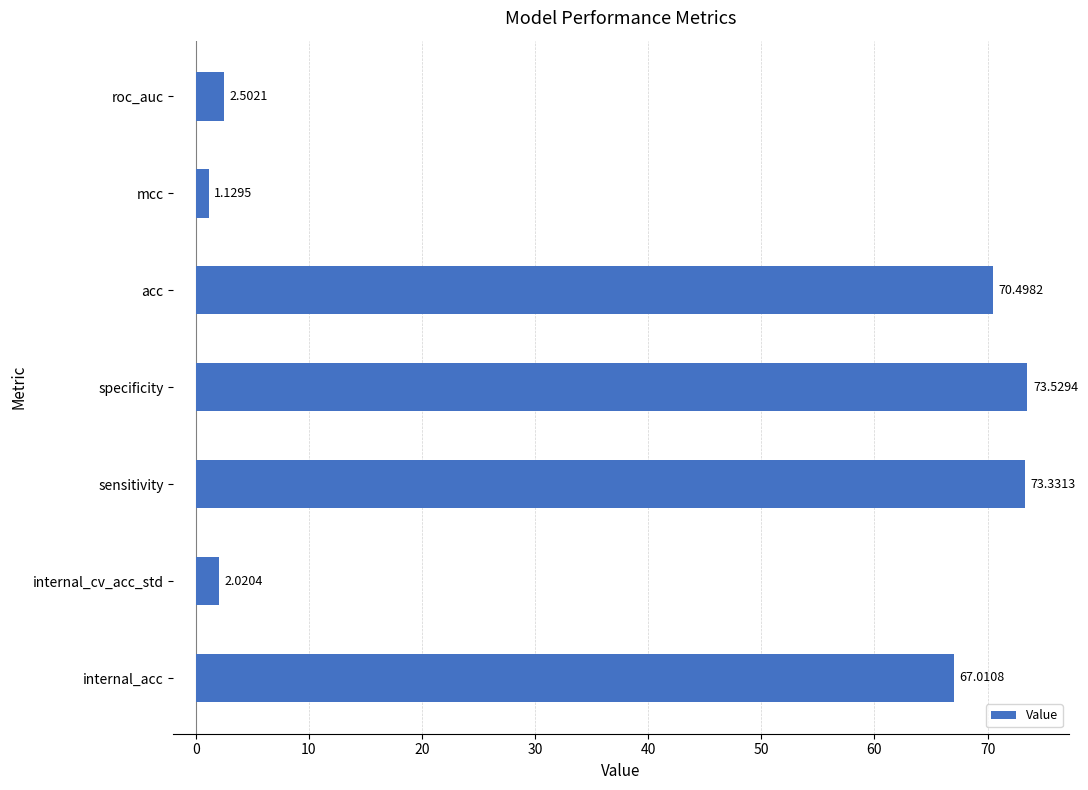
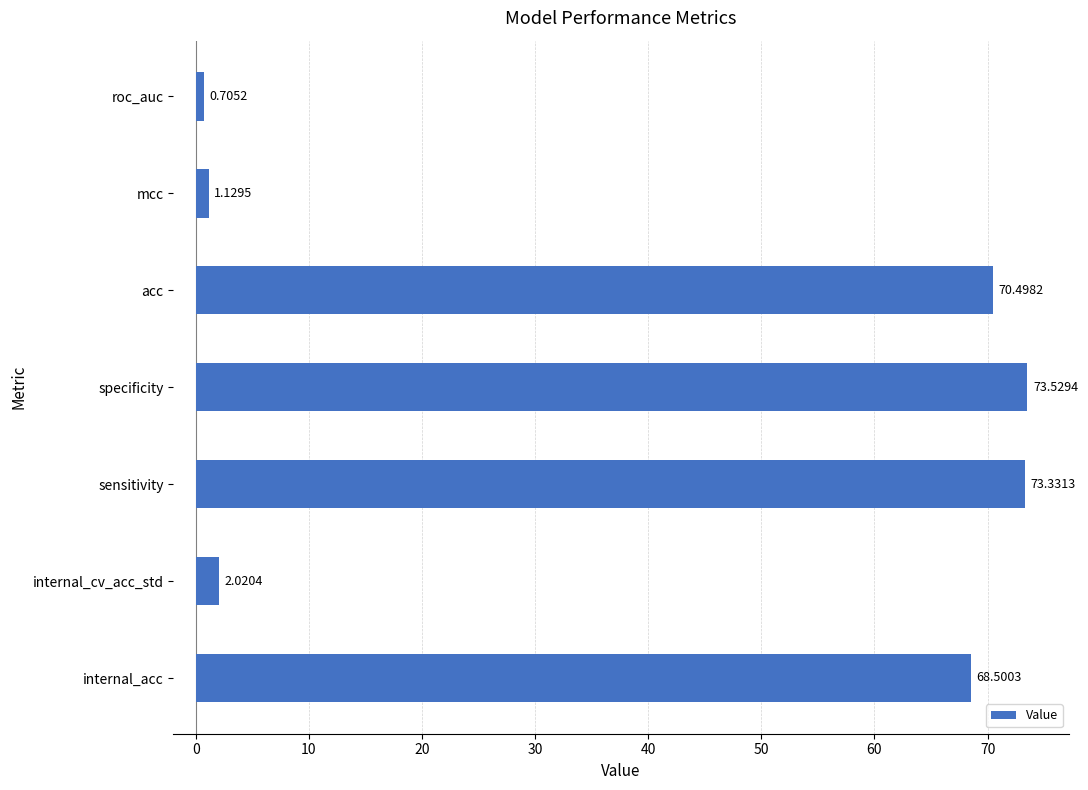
roc_auc: 2.5021 -> 0.7052
internal_acc: 67.0108 -> 68.5003
